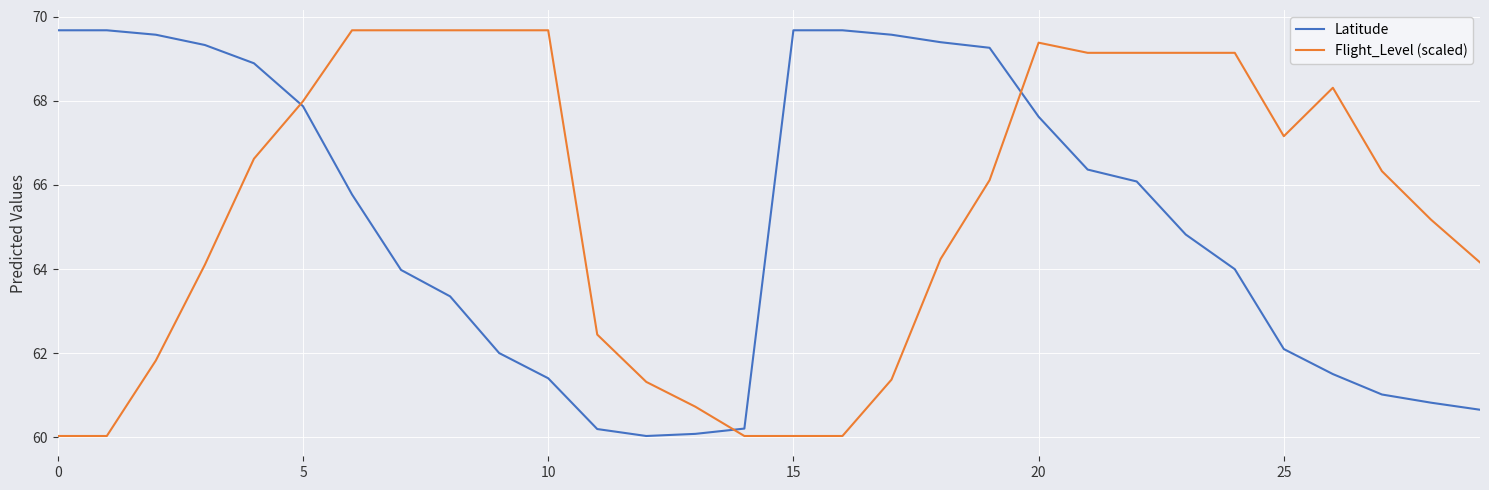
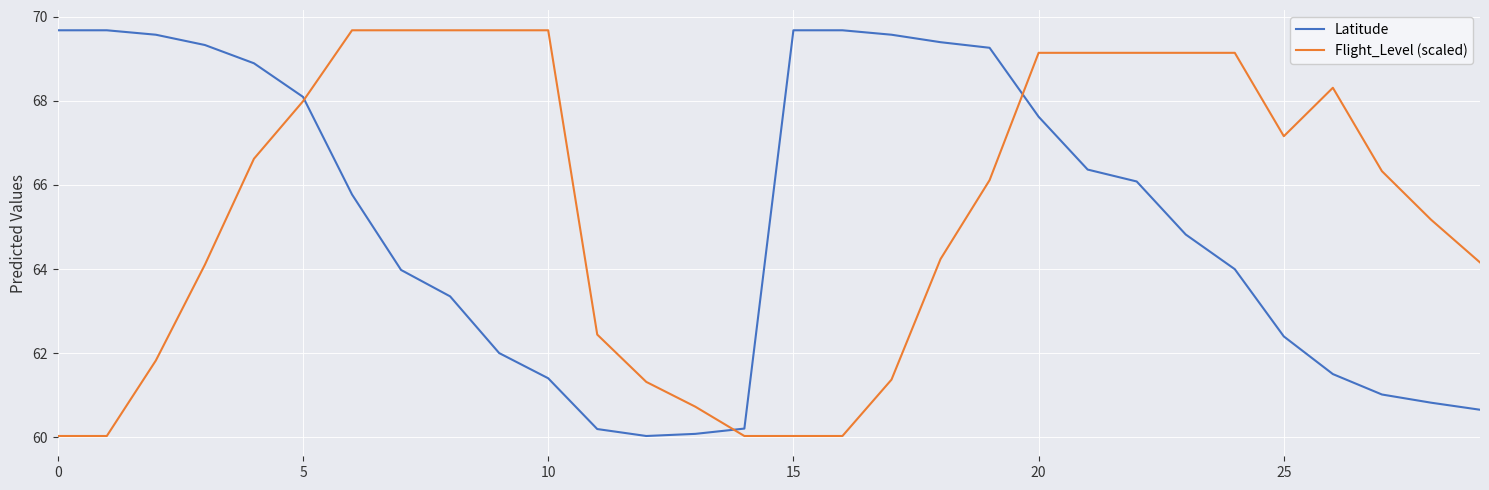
Latitude, 5: 67.9 -> 68.1
Flight_Level (scaled), 20: 69.4 -> 69.1
Latitude, 25: 62.1 -> 62.4
